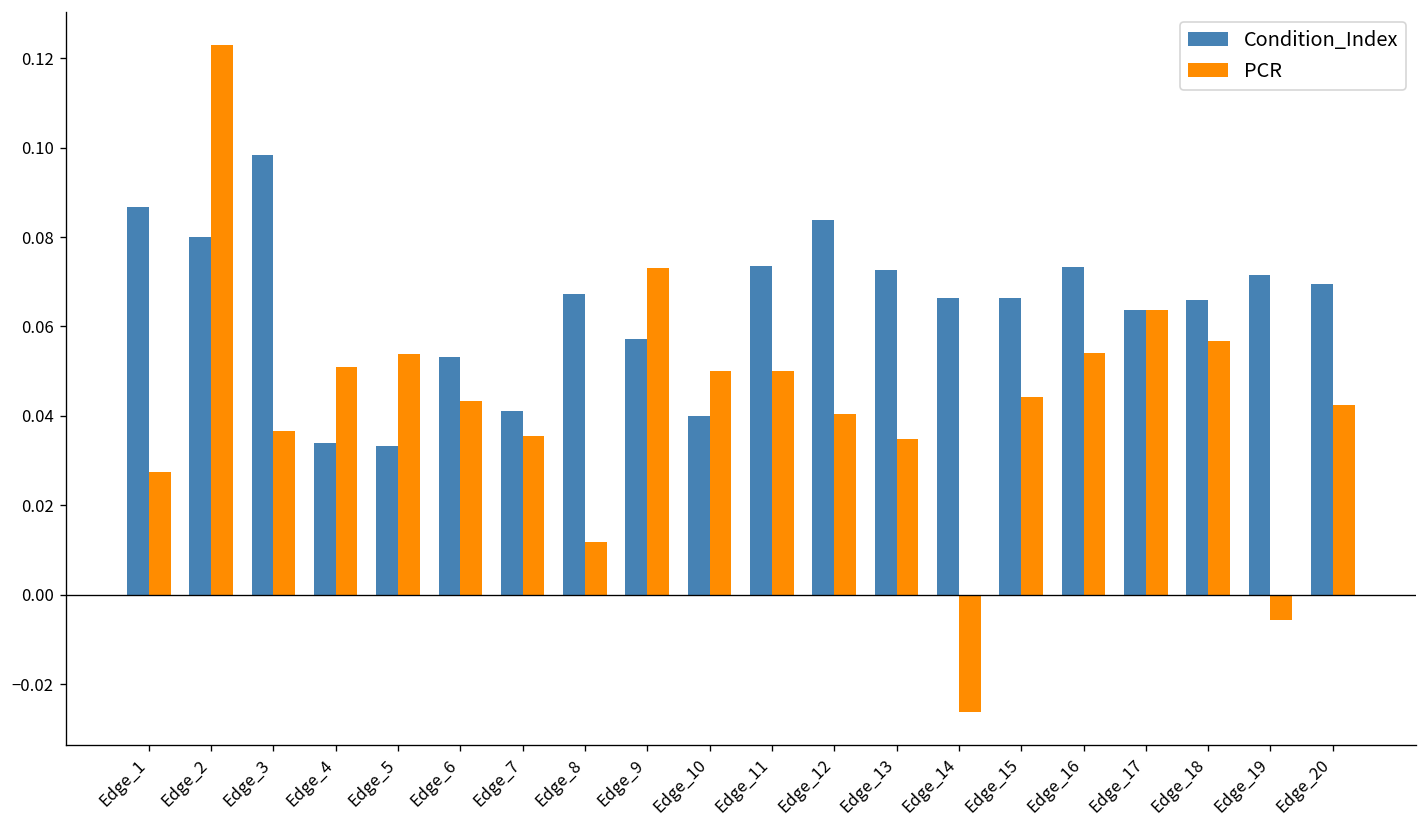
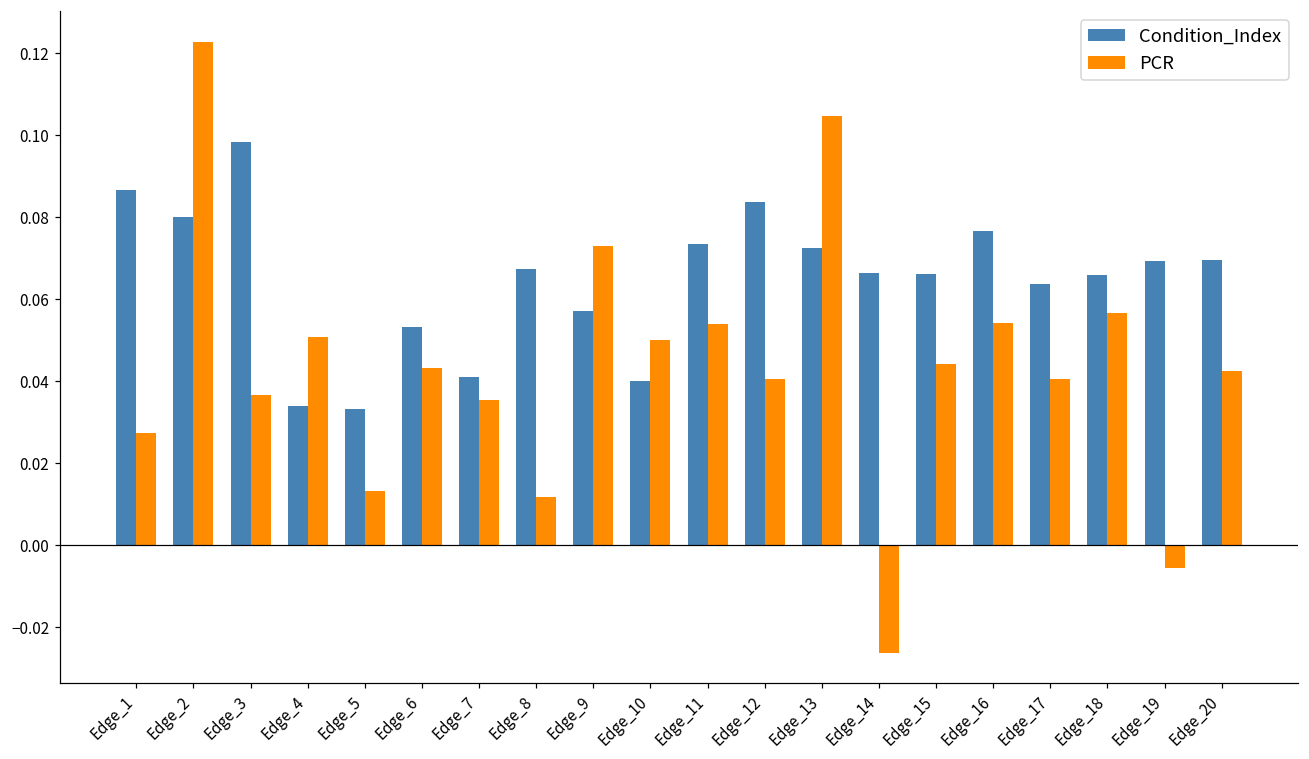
PCR, Edge_5: 0.054 -> 0.013
PCR, Edge_11: 0.050 -> 0.054
PCR, Edge_13: 0.035 -> 0.105
Condition_Index, Edge_16: 0.073 -> 0.077
PCR, Edge_17: 0.064 -> 0.041
Condition_Index, Edge_19: 0.071 -> 0.069
